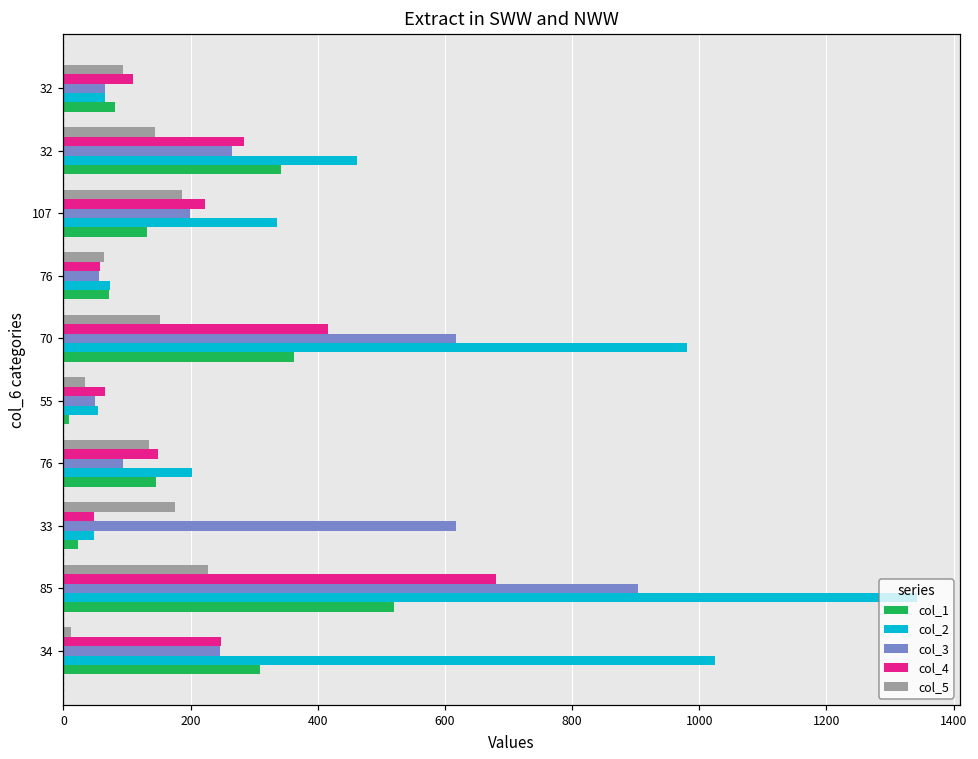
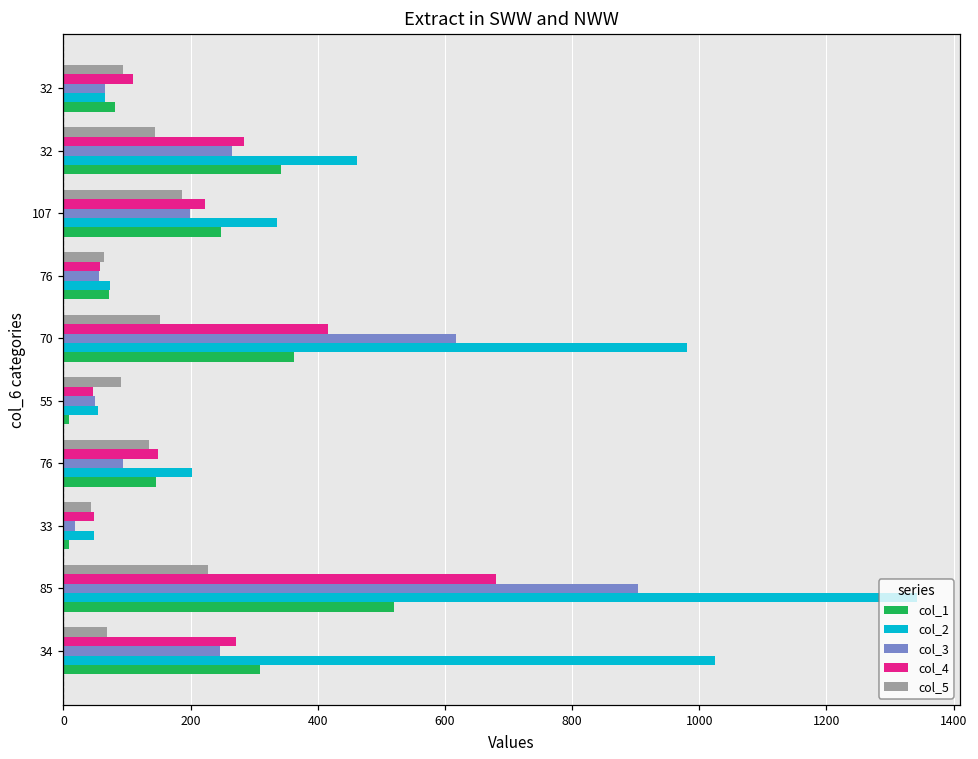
col_1, 107: 130 -> 250
col_5, 55: 30 -> 90
col_4, 55: 70 -> 50
col_5, 33: 180 -> 40
col_3, 33: 620 -> 20
col_1, 33: 20 -> 10
col_5, 34: 10 -> 70
col_4, 34: 250 -> 270
